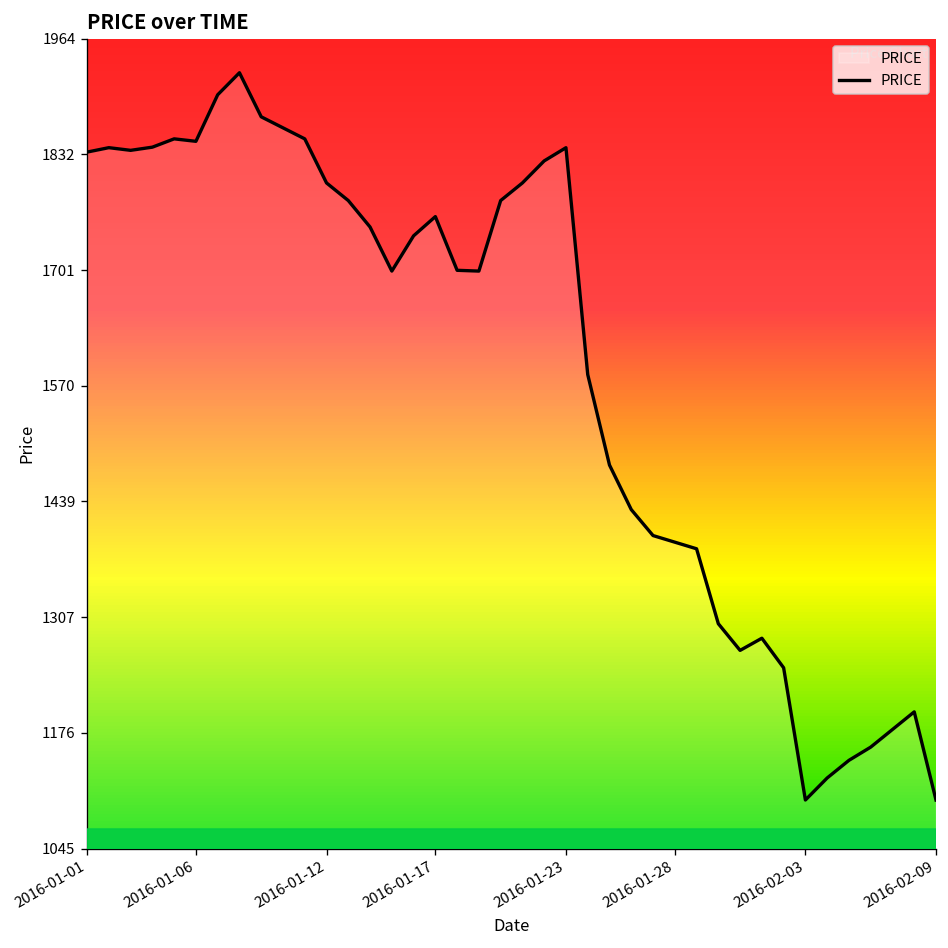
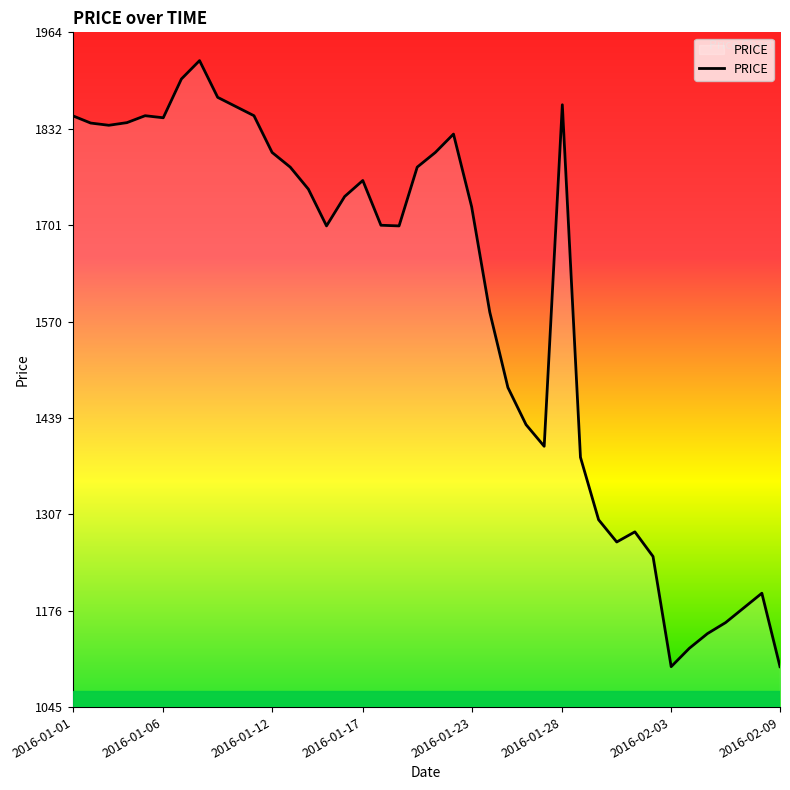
2016-01-01: 1840 -> 1850
2016-01-23: 1840 -> 1730
2016-01-28: 1390 -> 1860
